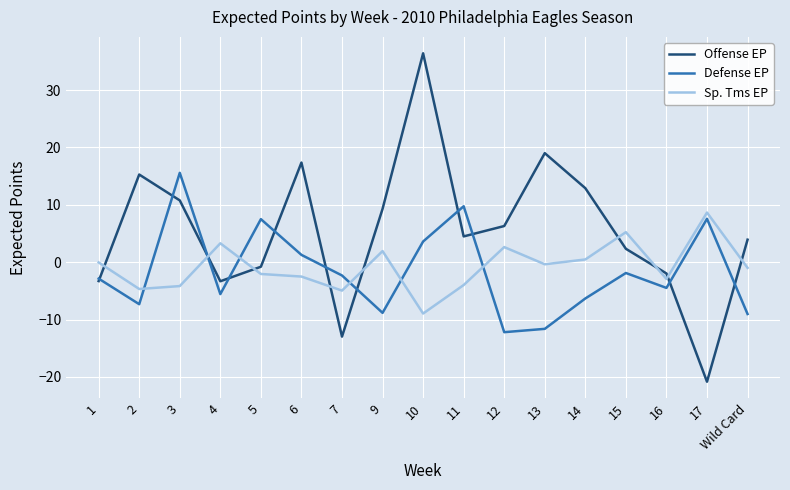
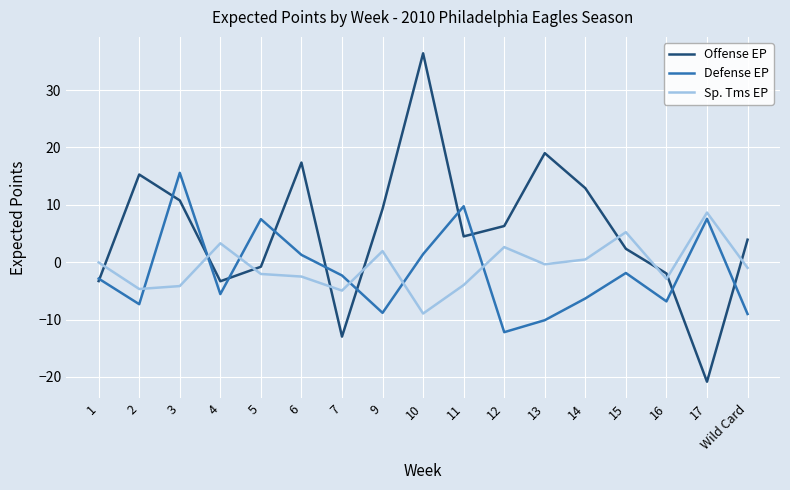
Defense EP, 10: 4 -> 1
Defense EP, 13: -12 -> -10
Defense EP, 16: -4 -> -7
